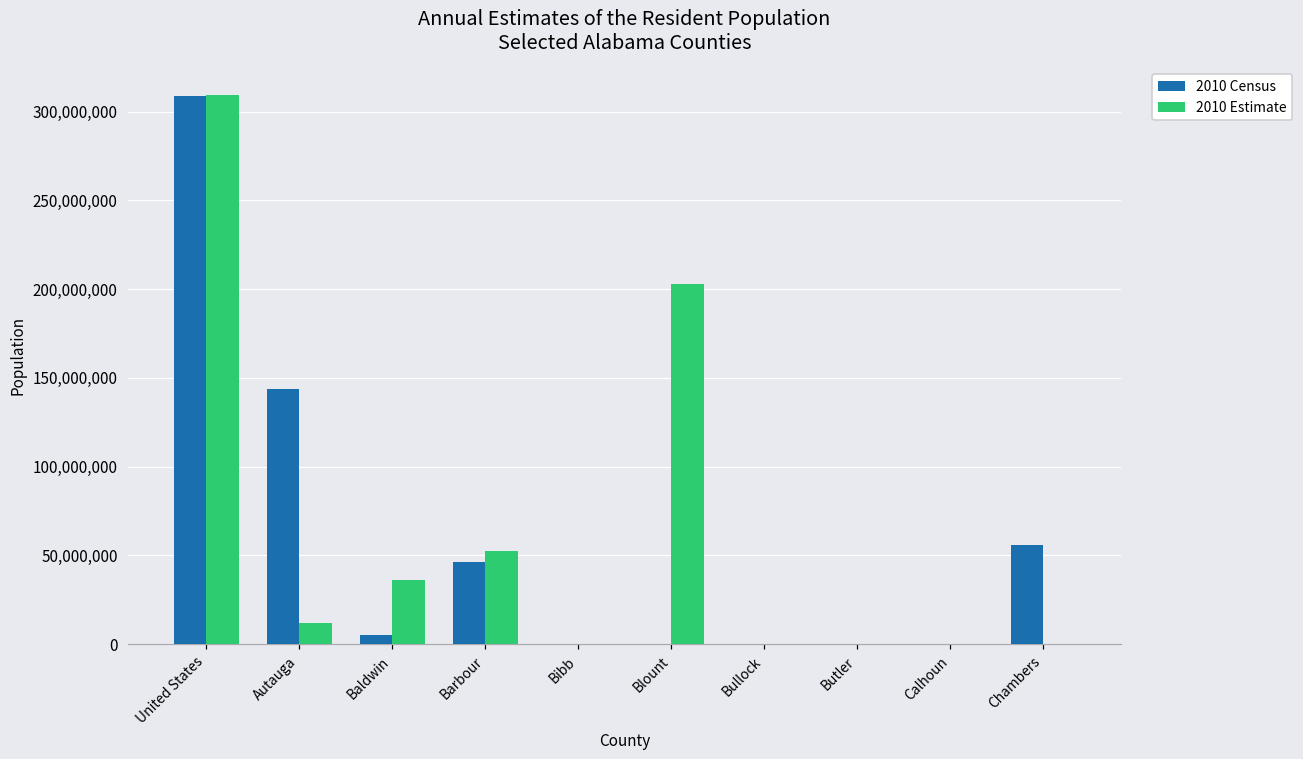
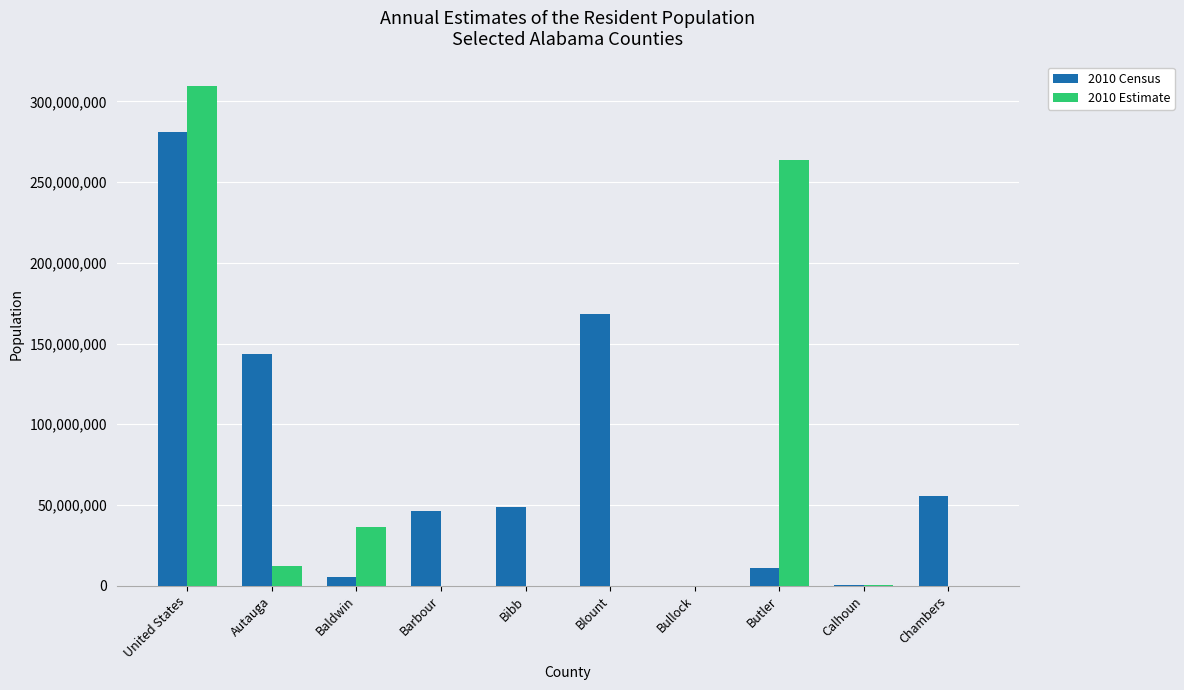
2010 Census, United States: 309,000,000 -> 281,000,000
2010 Estimate, Barbour: 53,000,000 -> 0
2010 Census, Bibb: 0 -> 48,000,000
2010 Census, Blount: 0 -> 168,000,000
2010 Estimate, Blount: 203,000,000 -> 0
2010 Census, Butler: 0 -> 11,000,000
2010 Estimate, Butler: 0 -> 264,000,000
